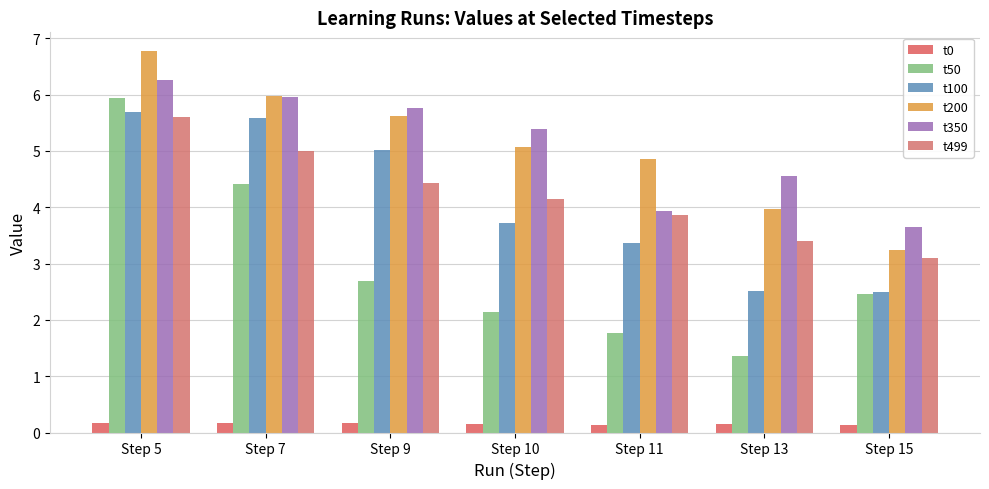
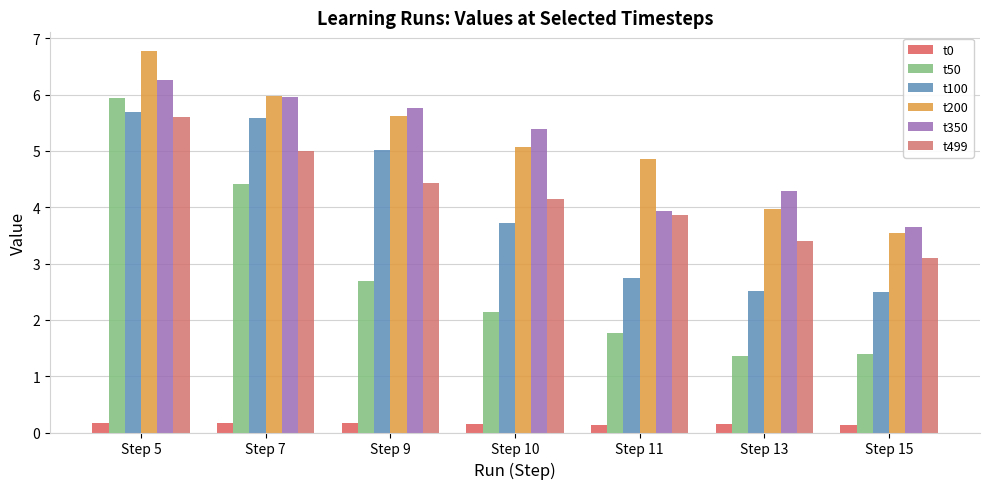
t100, Step 11: 3.4 -> 2.8
t350, Step 13: 4.6 -> 4.3
t50, Step 15: 2.5 -> 1.4
t200, Step 15: 3.2 -> 3.5
